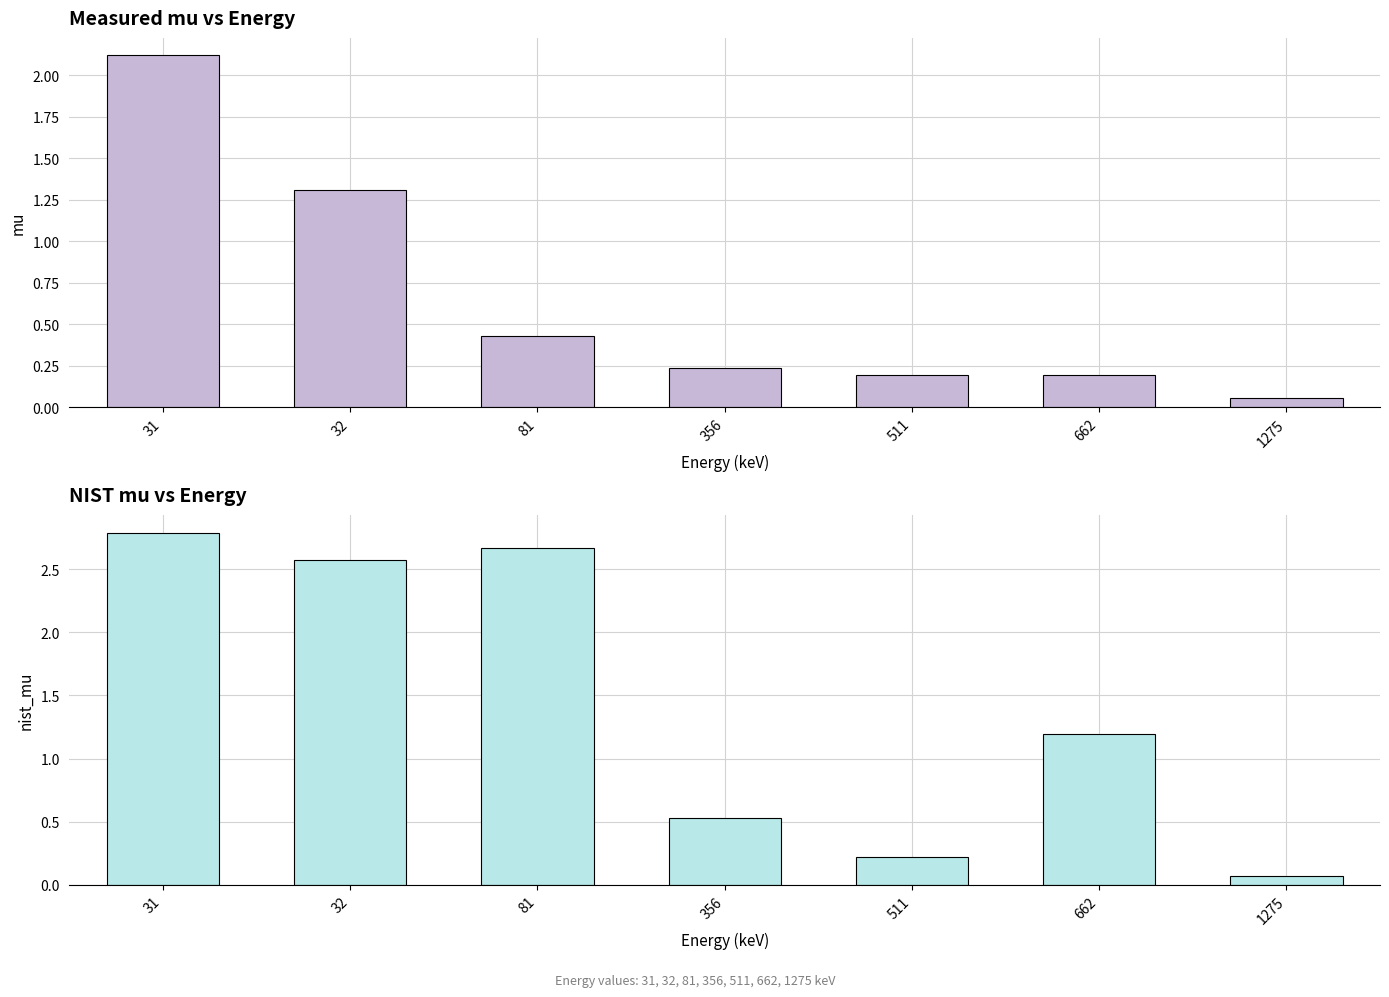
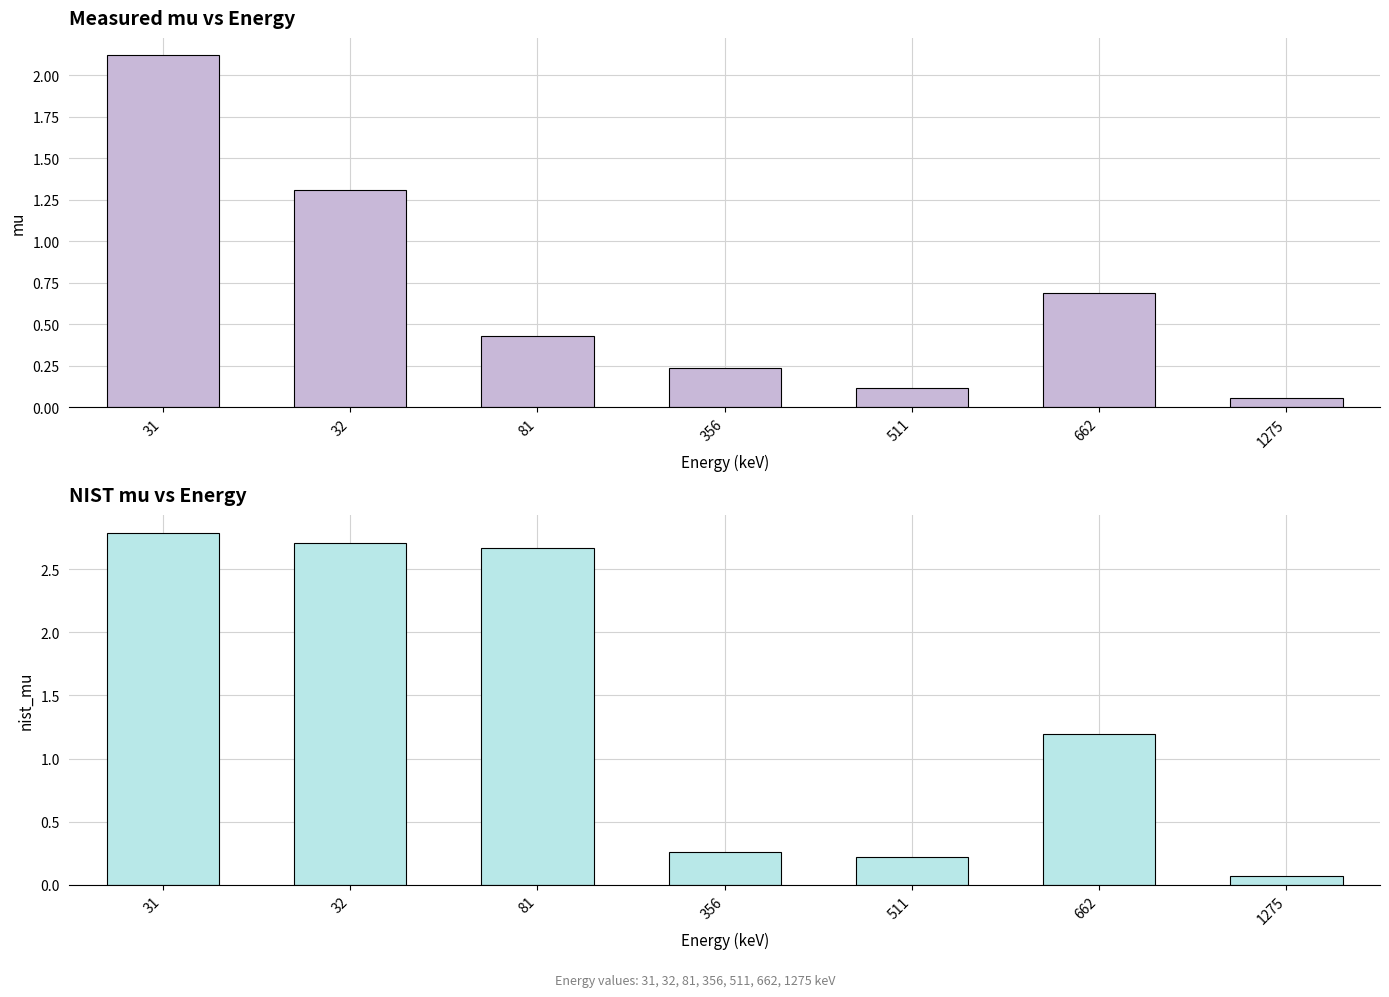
Measured mu vs Energy, 511: 0.20 -> 0.12
Measured mu vs Energy, 662: 0.19 -> 0.69
NIST mu vs Energy, 32: 2.58 -> 2.71
NIST mu vs Energy, 356: 0.53 -> 0.26
